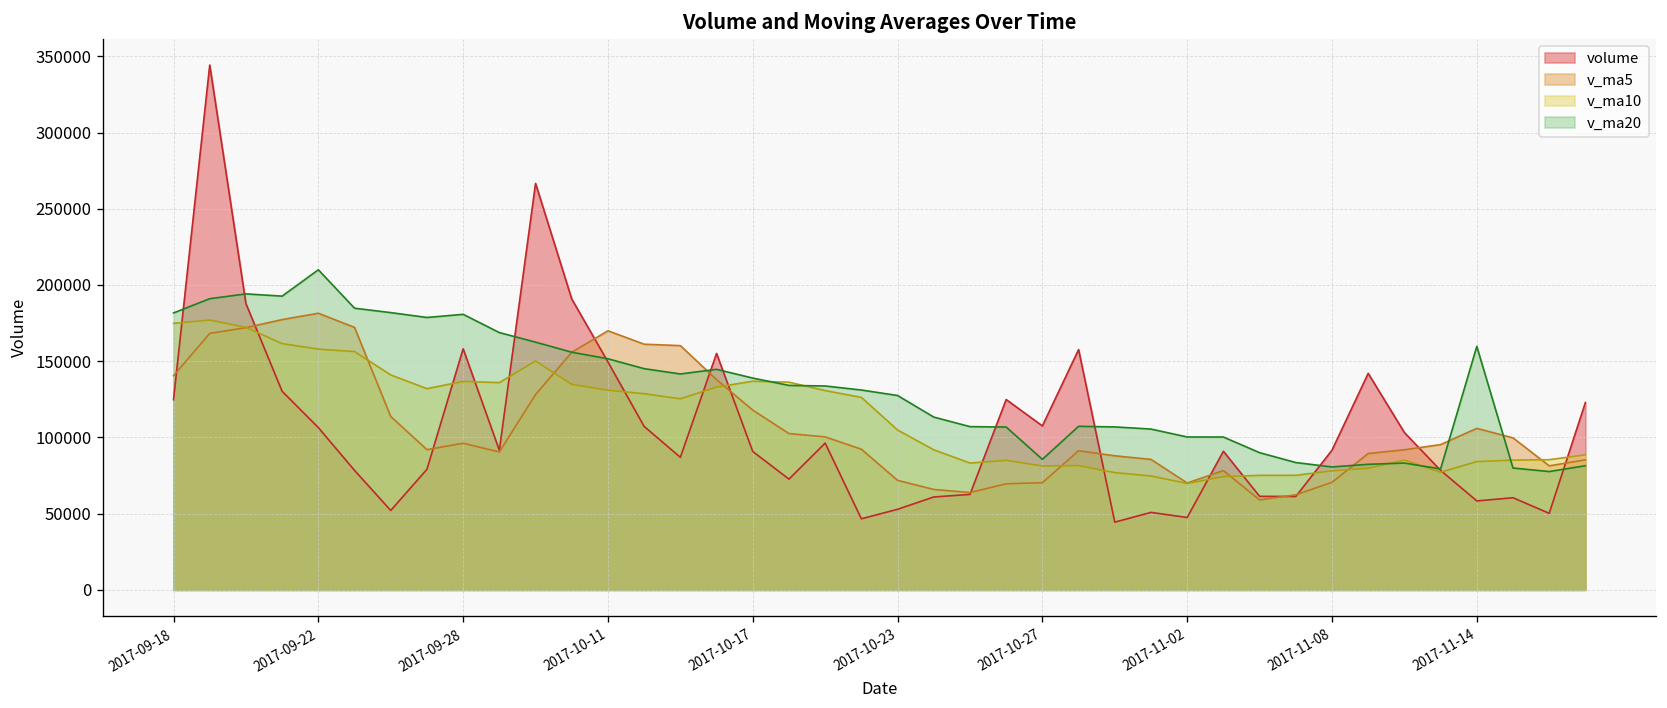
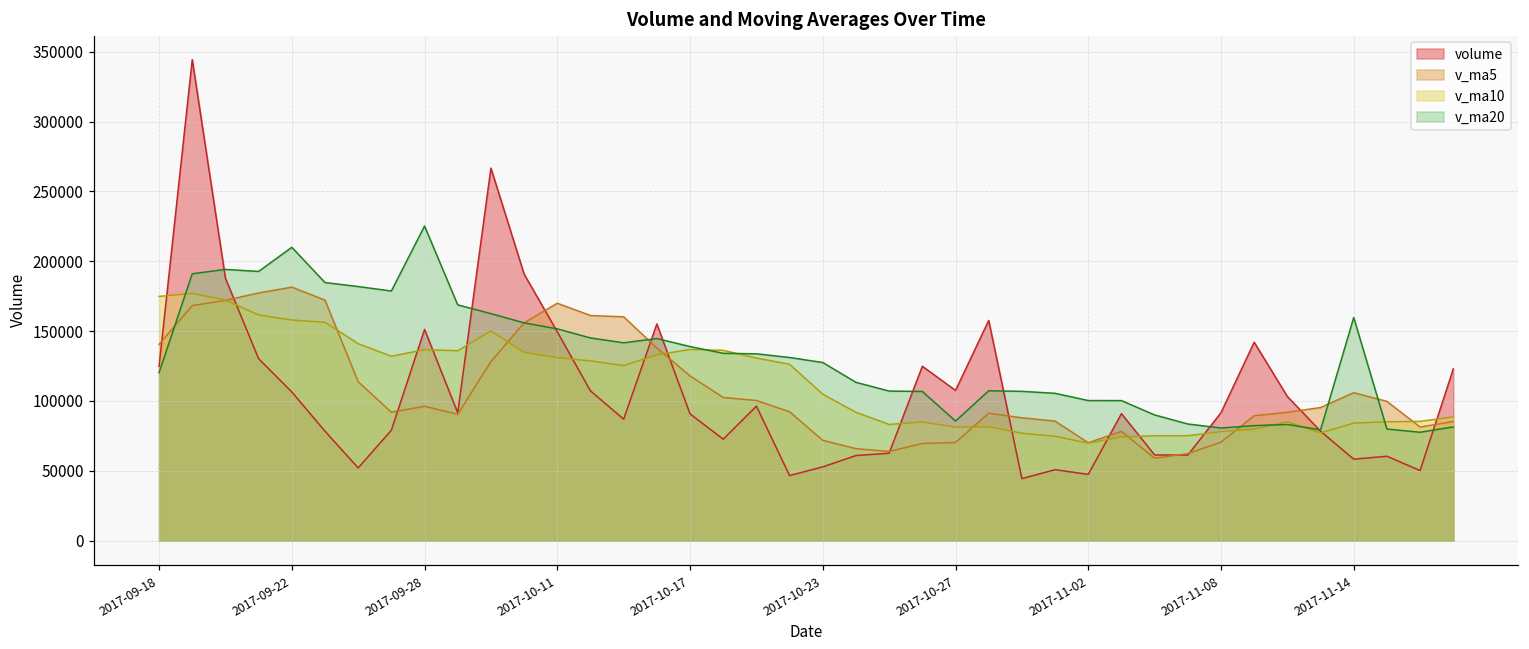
v_ma20, 2017-09-18: 182000 -> 120000
volume, 2017-09-28: 158000 -> 151000
v_ma20, 2017-09-28: 181000 -> 225000
